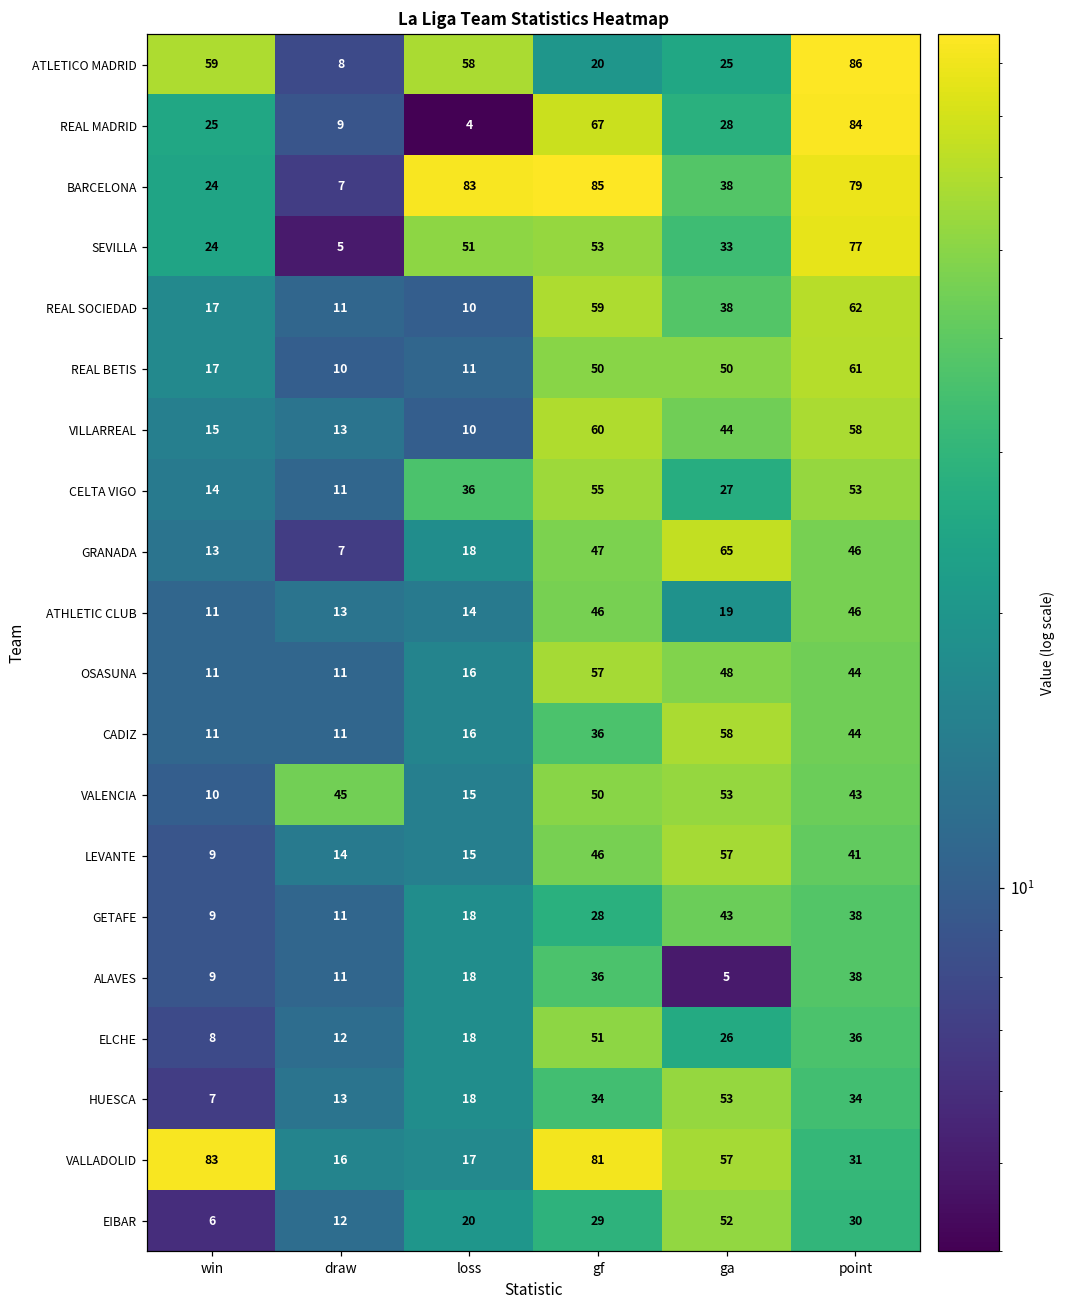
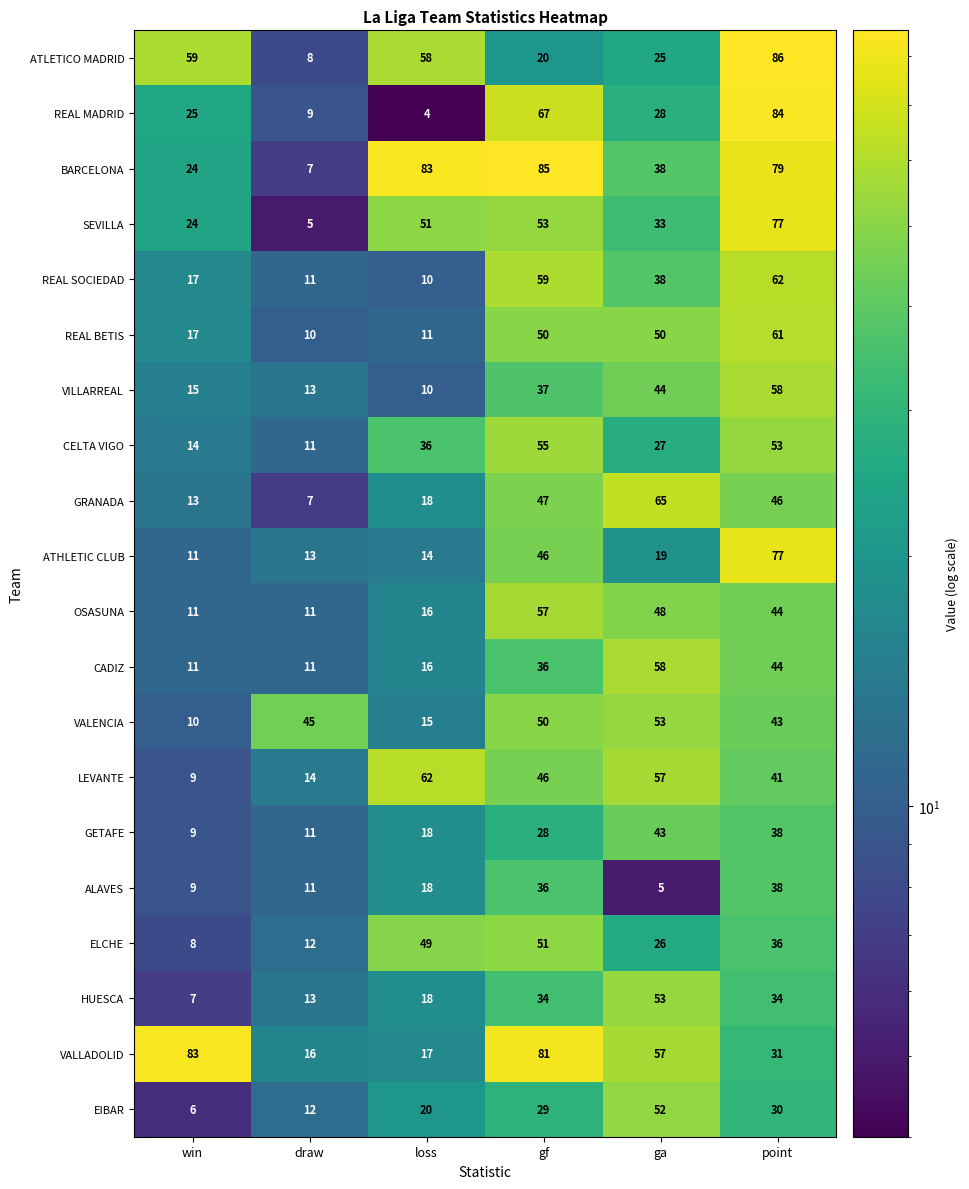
VILLARREAL, gf: 60 -> 37
ATHLETIC CLUB, point: 46 -> 77
LEVANTE, loss: 15 -> 62
ELCHE, loss: 18 -> 49
